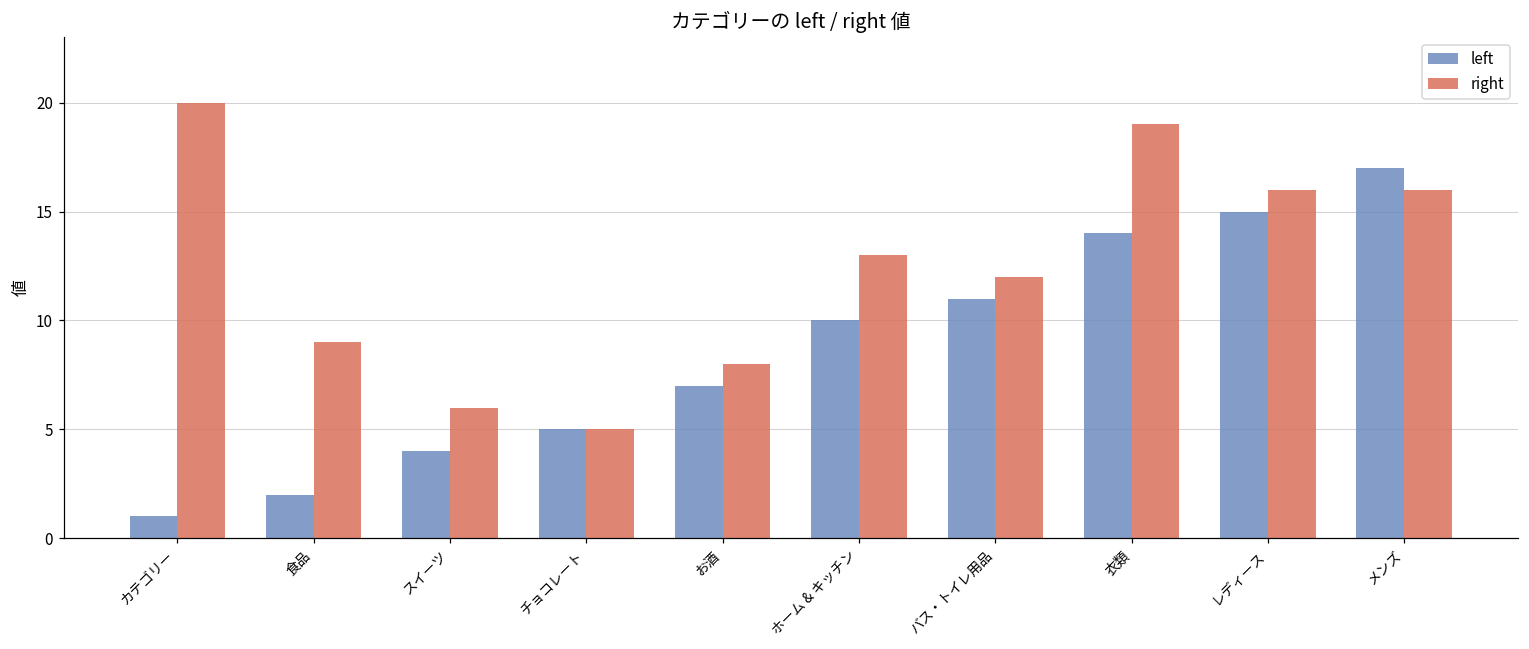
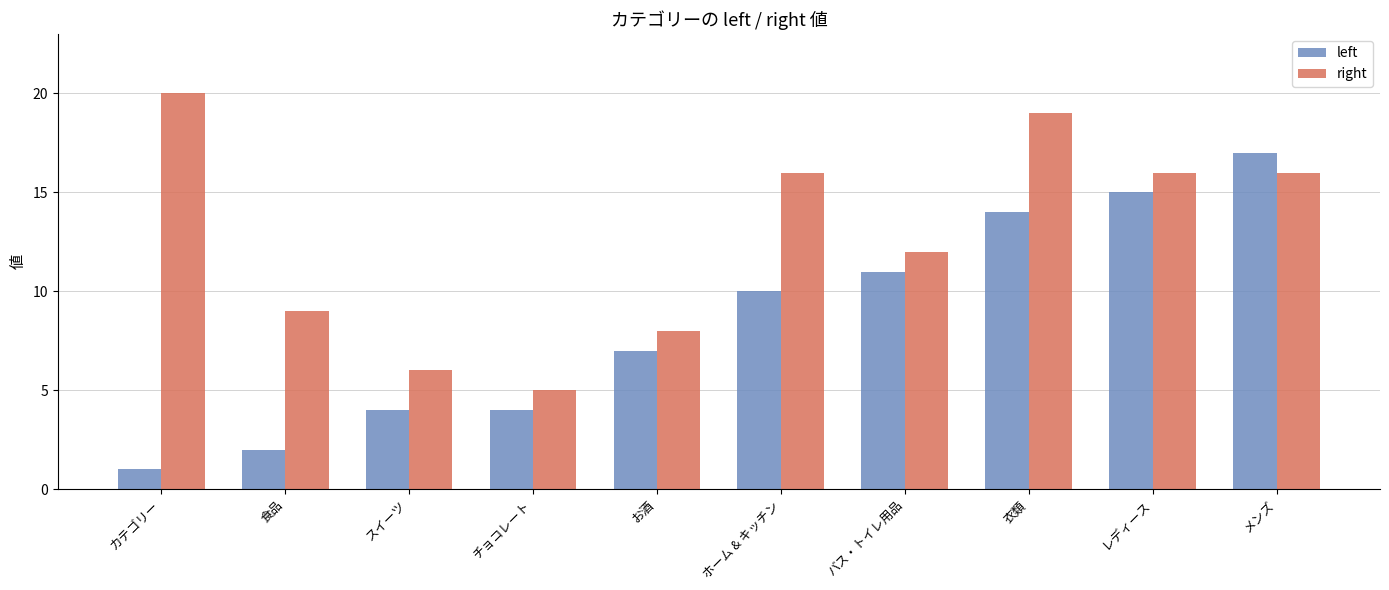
left, チョコレート: 5 -> 4
right, ホーム & キッチン: 13 -> 16
